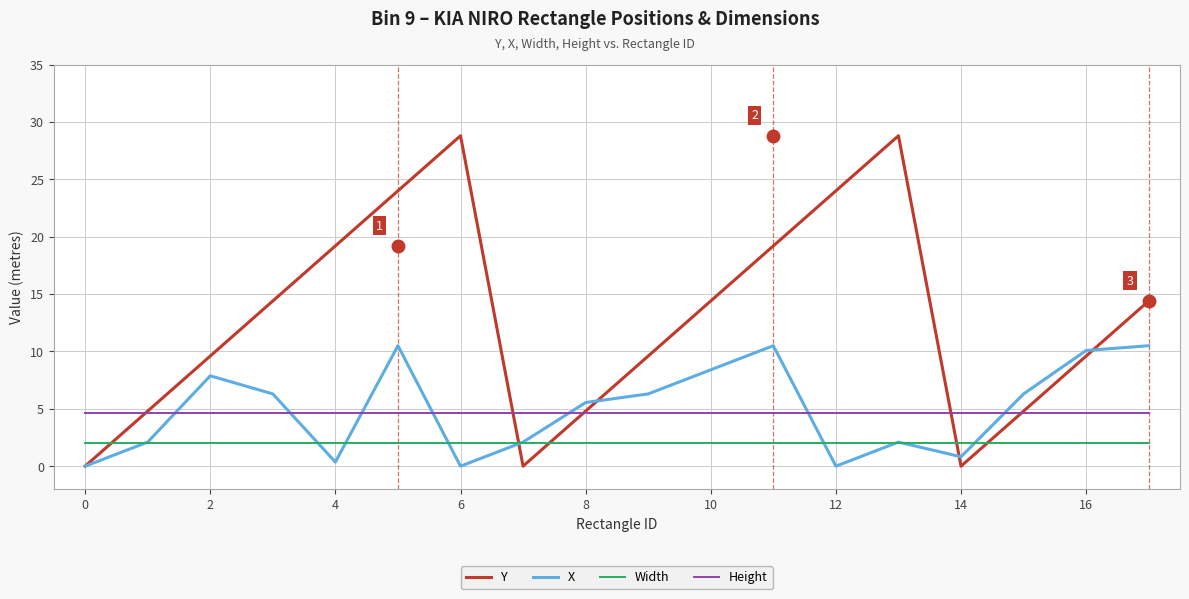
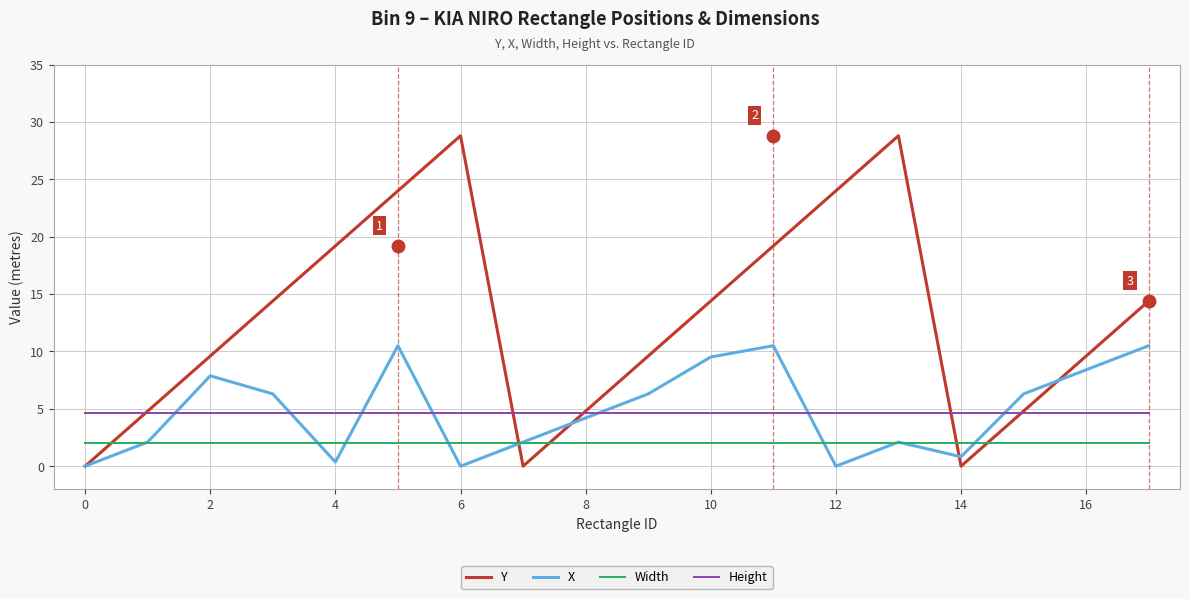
X, 8: 5.5 -> 4.2
X, 10: 8.4 -> 9.5
X, 16: 10.1 -> 8.4
